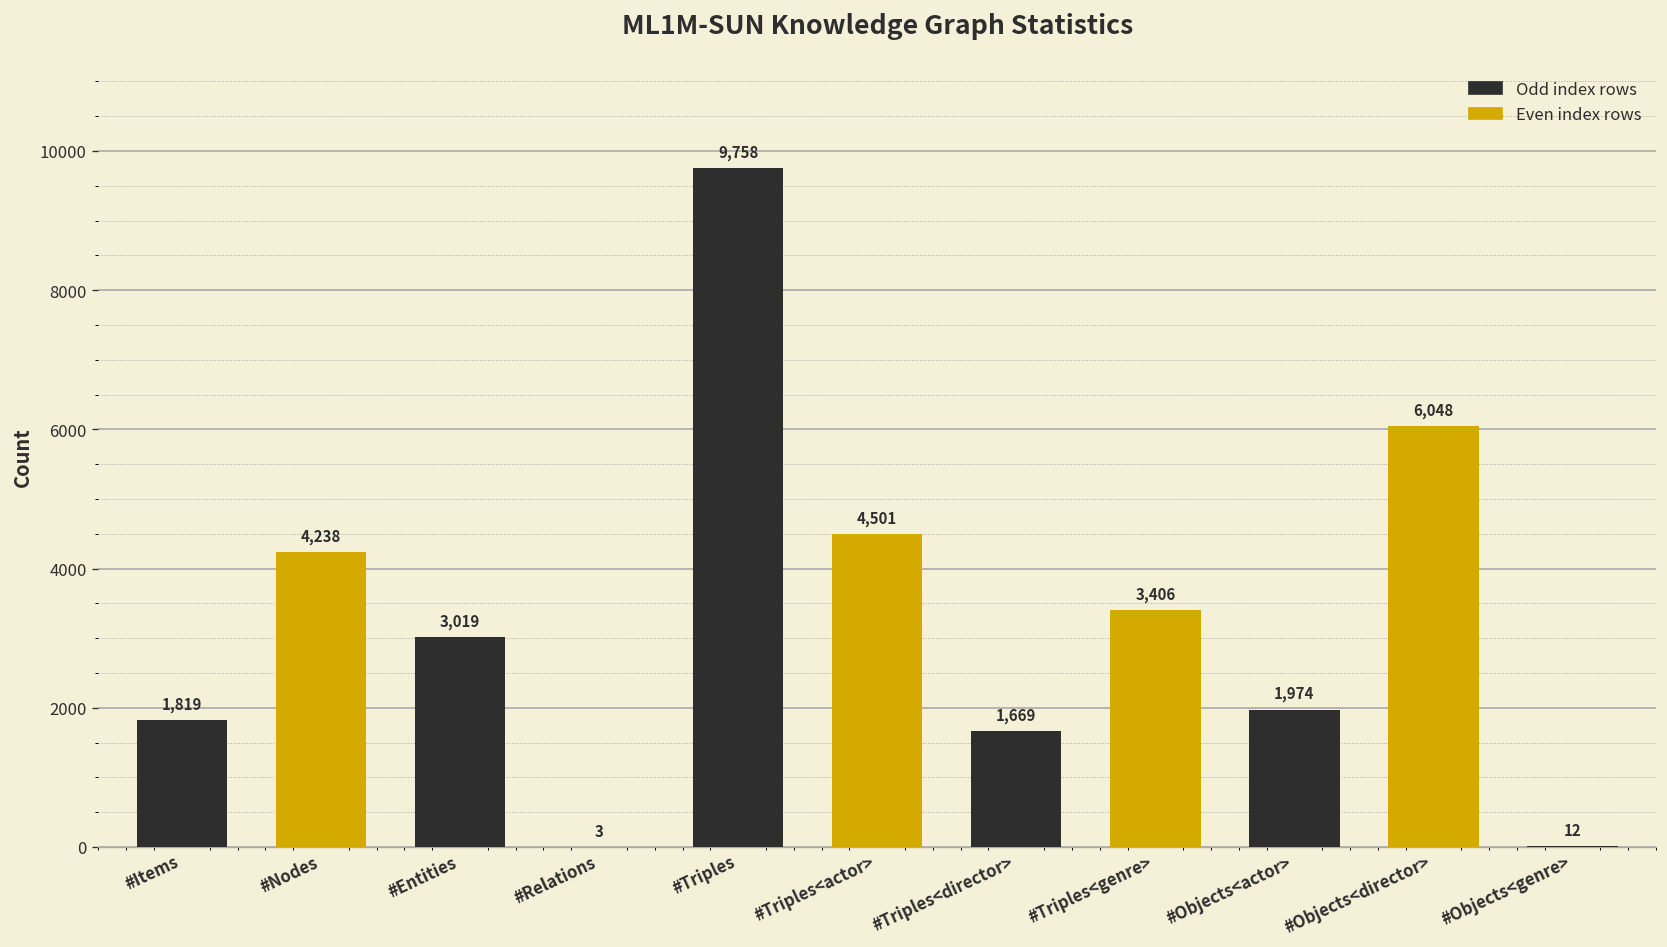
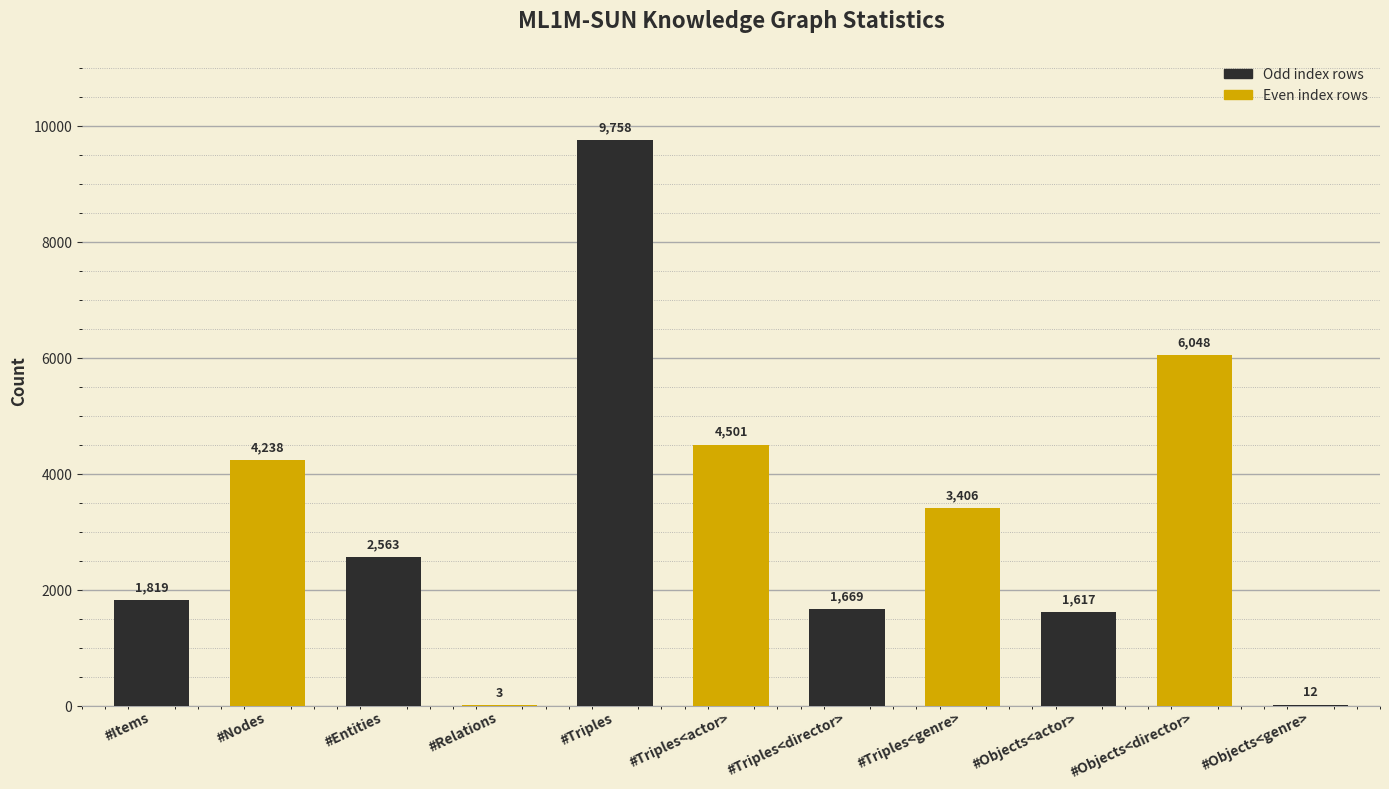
#Entities: 3,019 -> 2,563
#Objects<actor>: 1,974 -> 1,617
